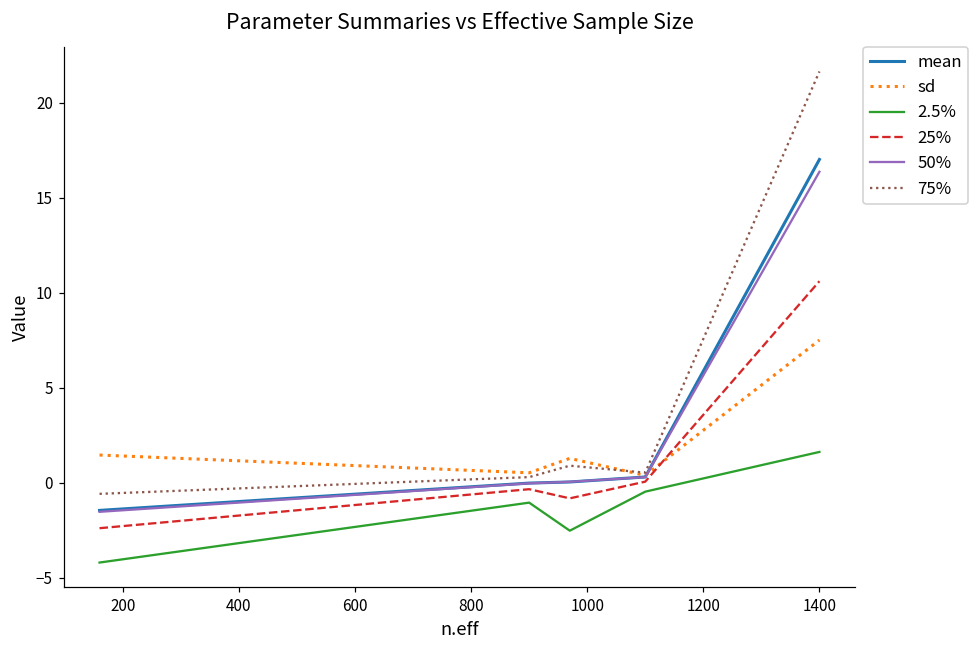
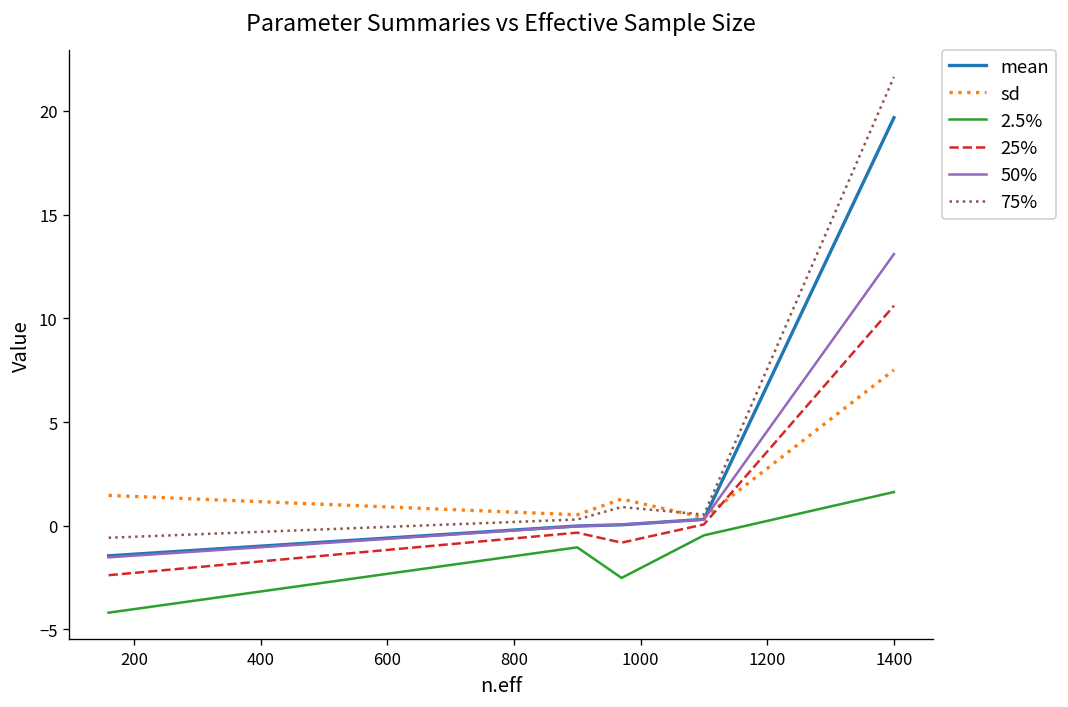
mean, 1400: 17.0 -> 19.7
50%, 1400: 16.4 -> 13.1
